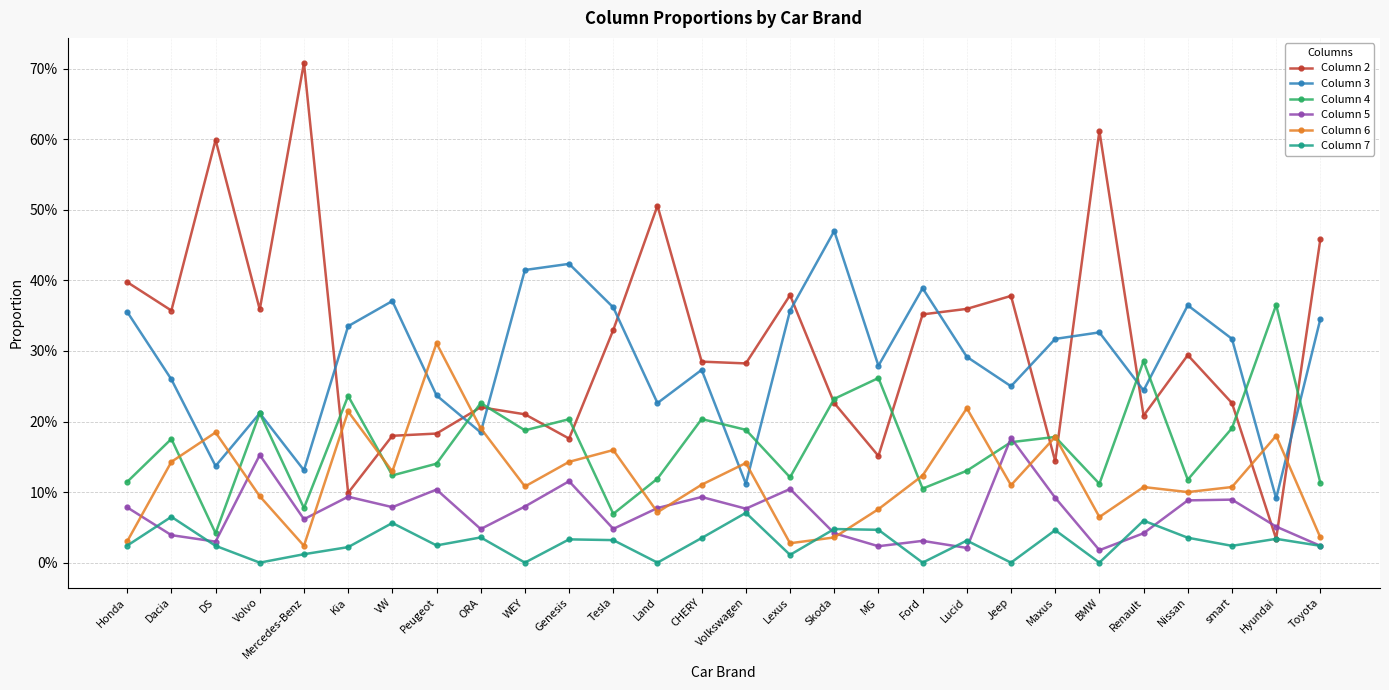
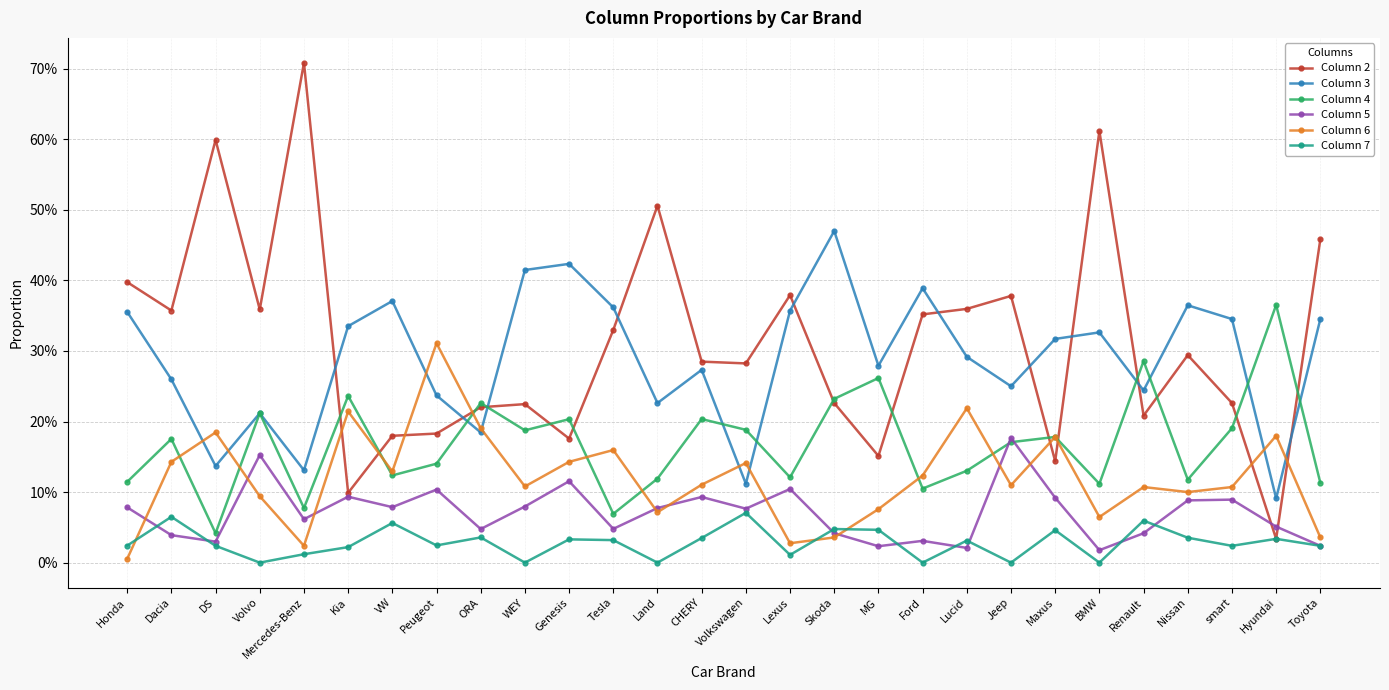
Column 6, Honda: 3% -> 1%
Column 2, WEY: 21% -> 22%
Column 3, smart: 32% -> 35%
